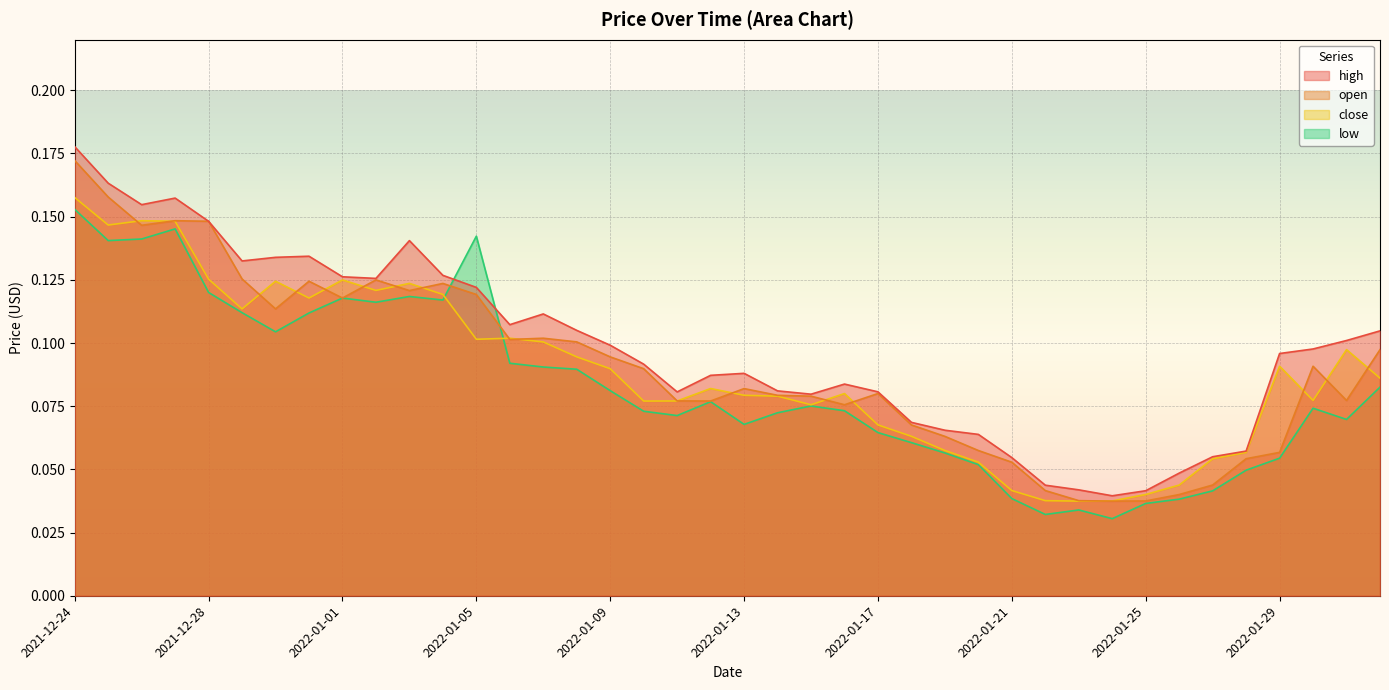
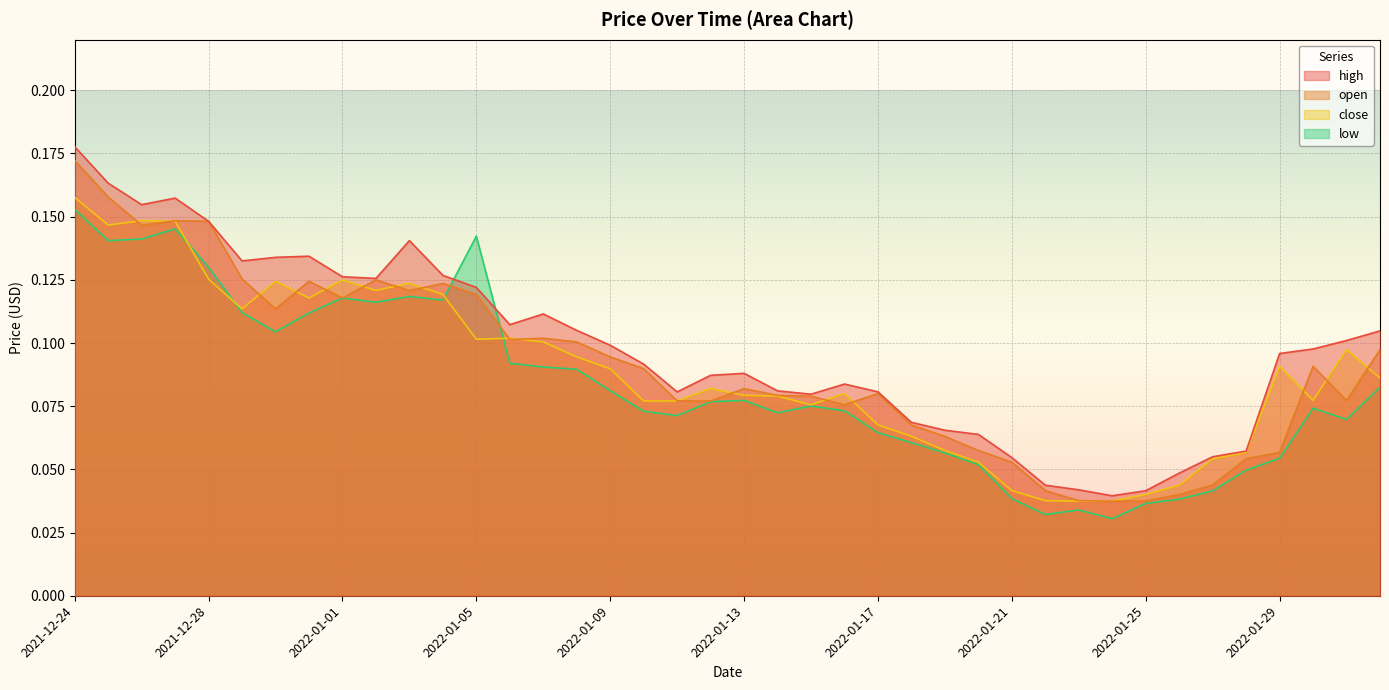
low, 2021-12-28: 0.12 -> 0.13
low, 2022-01-13: 0.068 -> 0.077
